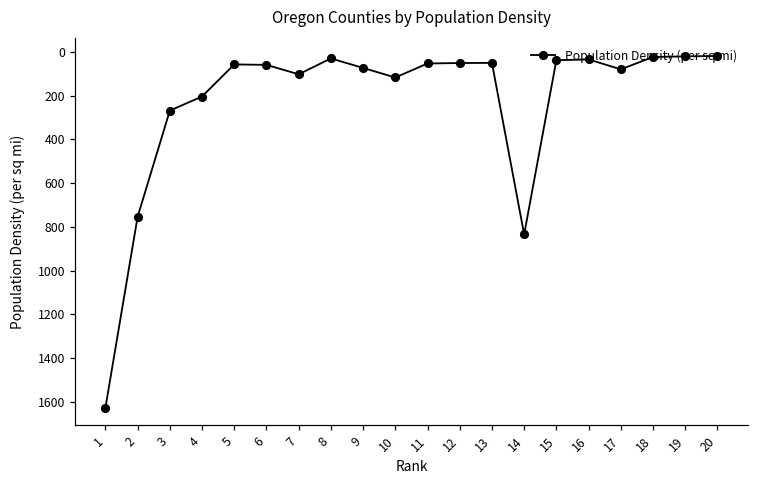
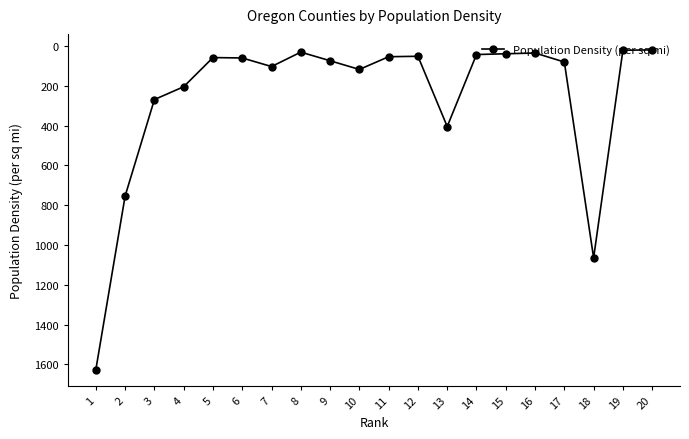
13: 50 -> 400
14: 830 -> 40
18: 20 -> 1060
